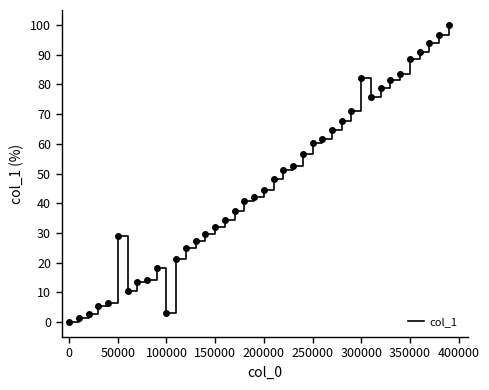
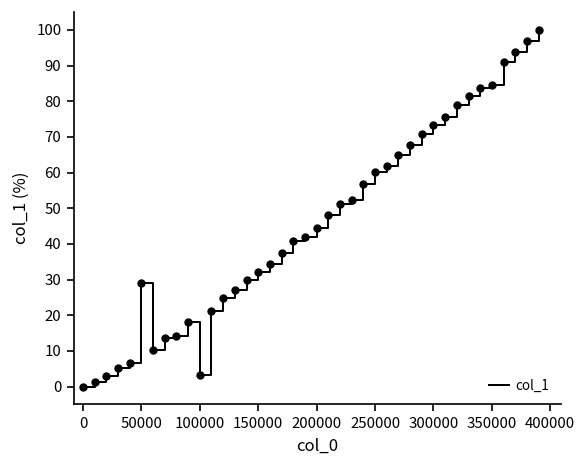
300000: 82 -> 73
350000: 89 -> 85
